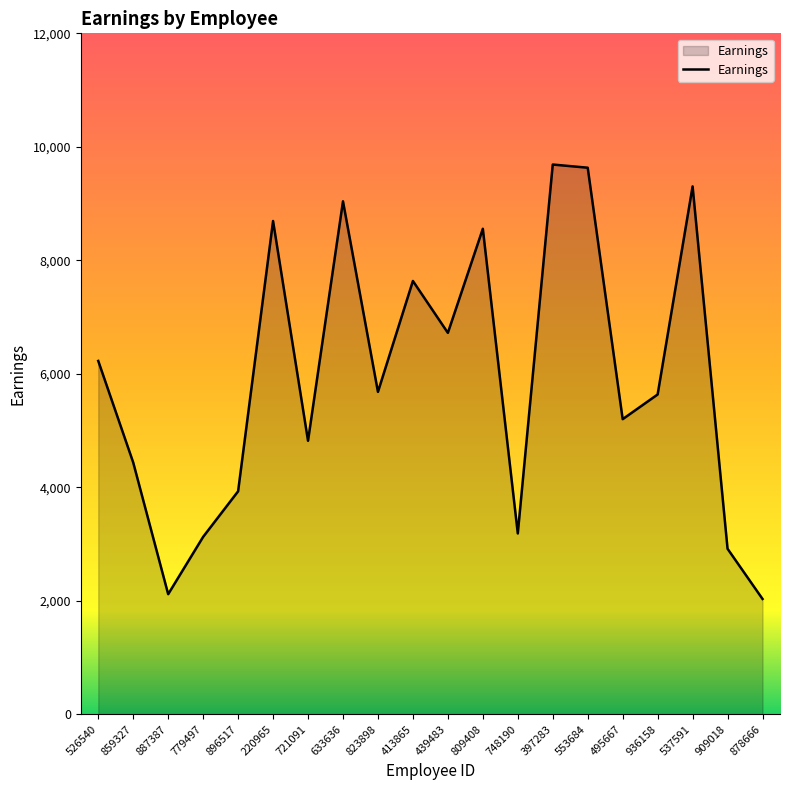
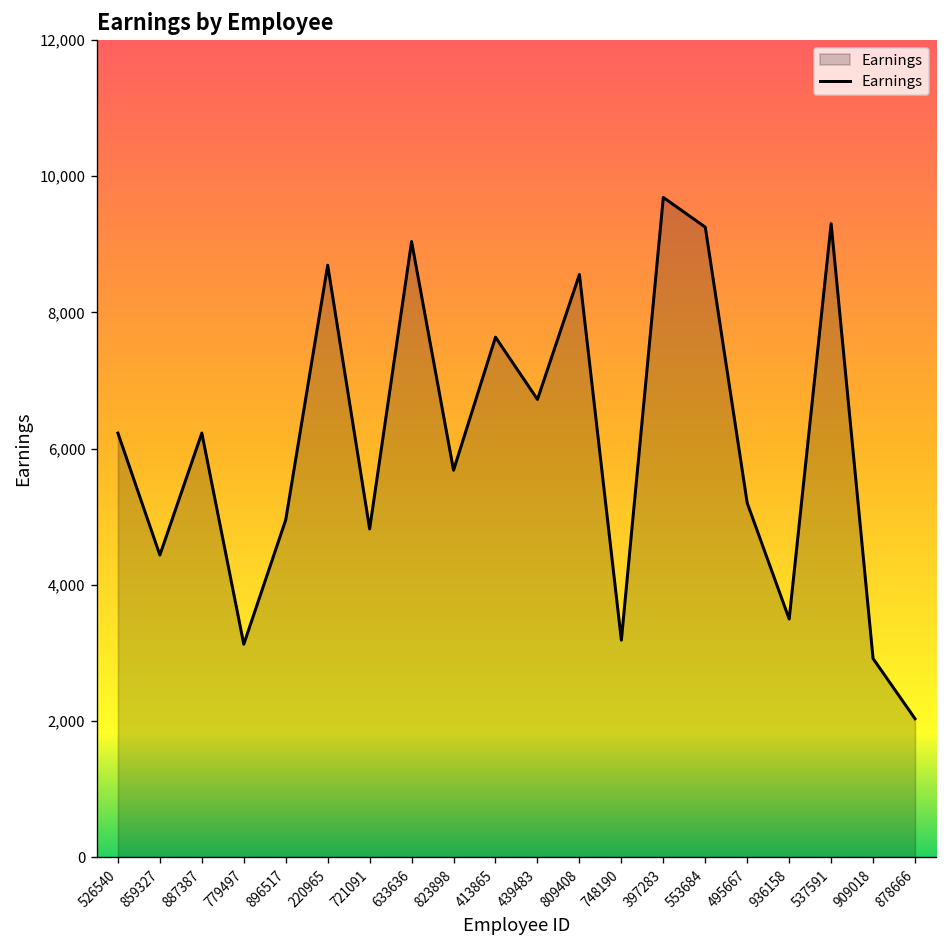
887387: 2,100 -> 6,200
896517: 3,900 -> 5,000
553684: 9,600 -> 9,300
936158: 5,600 -> 3,500
